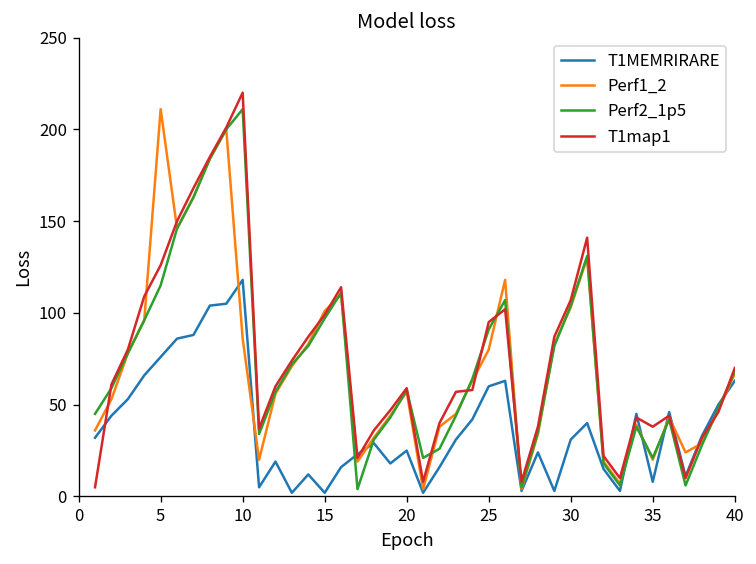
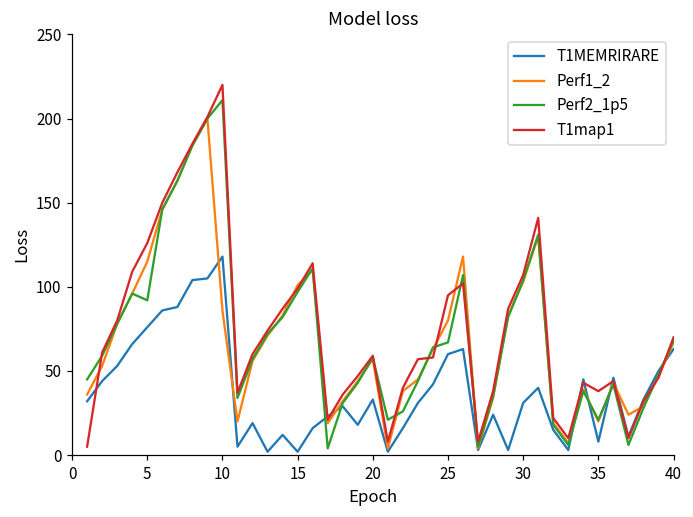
Perf1_2, 5: 211 -> 115
Perf2_1p5, 5: 115 -> 92
T1MEMRIRARE, 20: 25 -> 33
Perf2_1p5, 25: 91 -> 67
